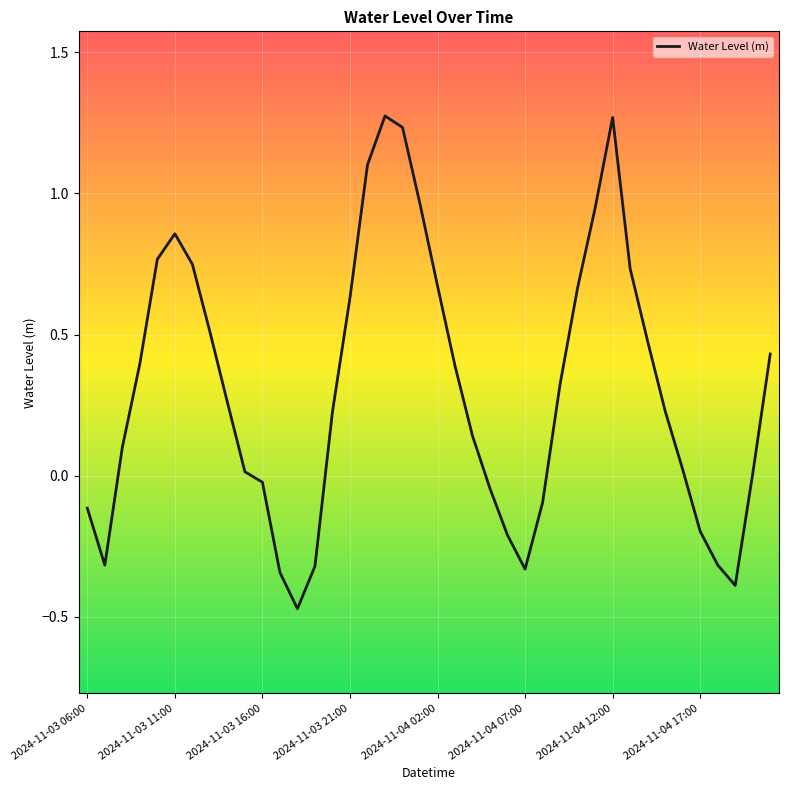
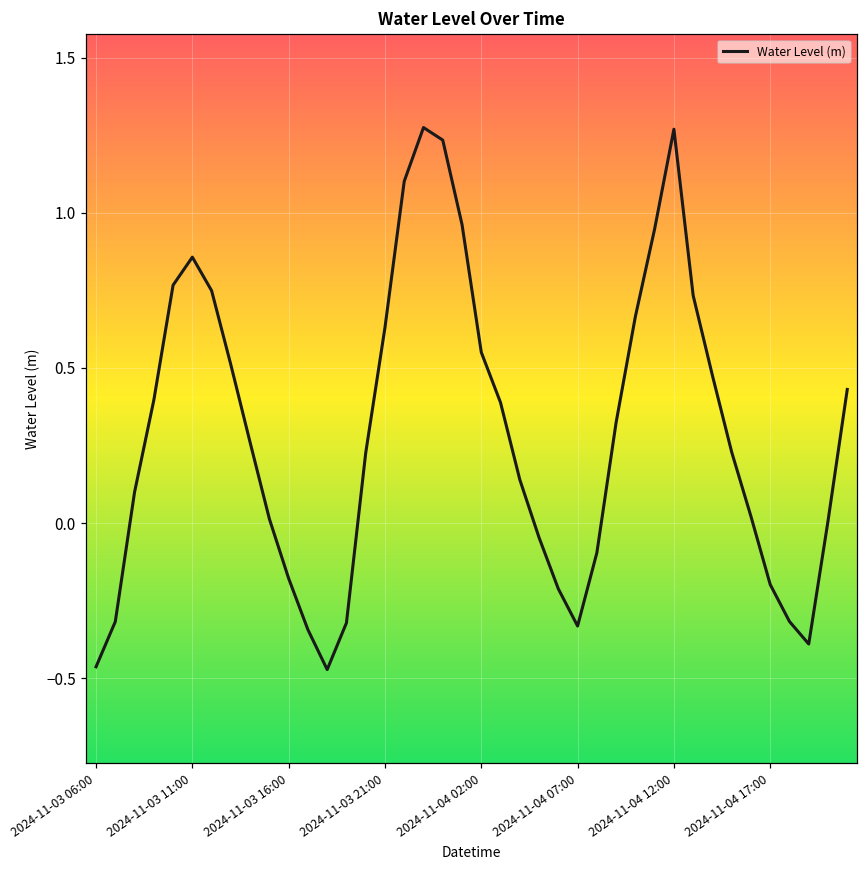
2024-11-03 06:00: -0.12 -> -0.46
2024-11-03 16:00: -0.02 -> -0.18
2024-11-04 02:00: 0.67 -> 0.55
